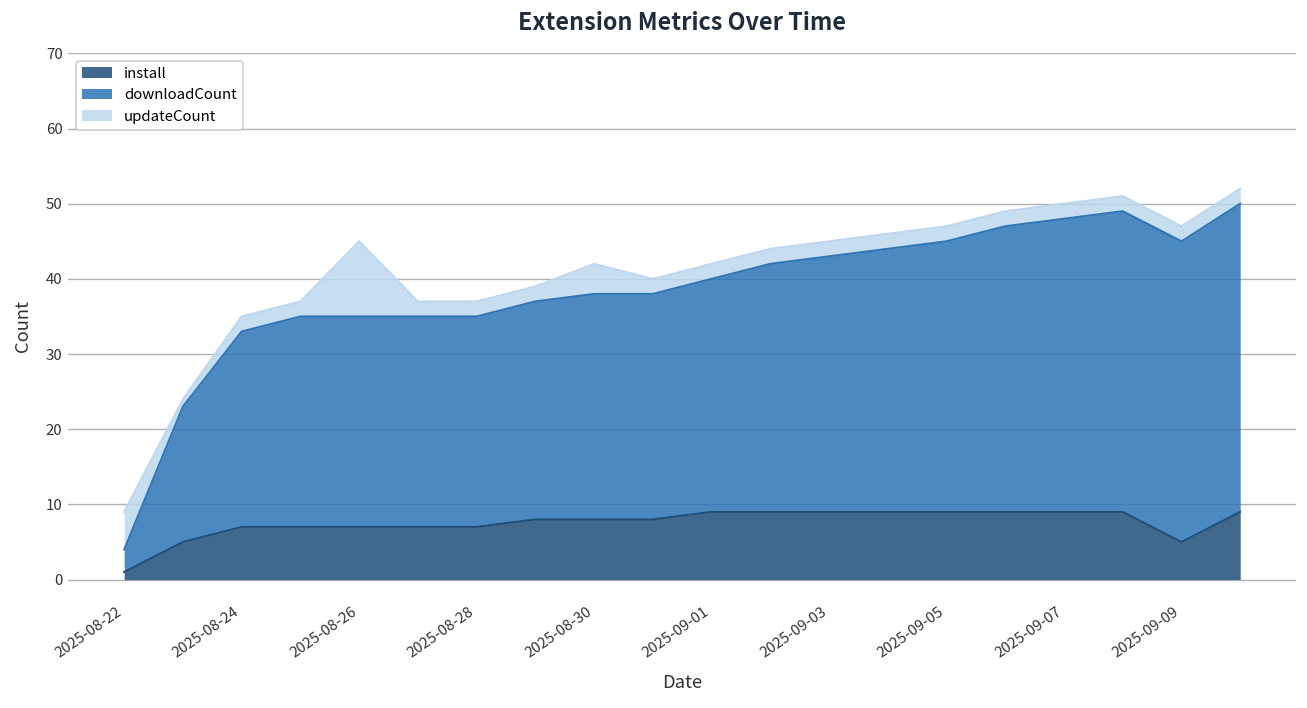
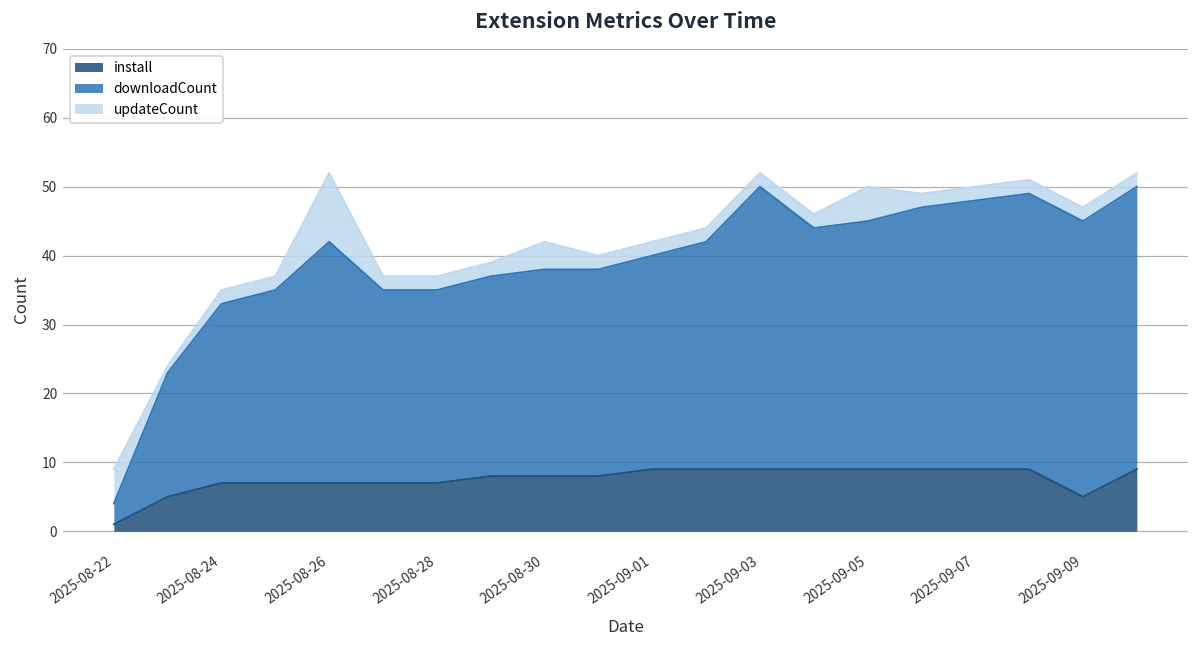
downloadCount, 2025-08-26: 28 -> 35
downloadCount, 2025-09-03: 34 -> 41
updateCount, 2025-09-05: 2 -> 5
